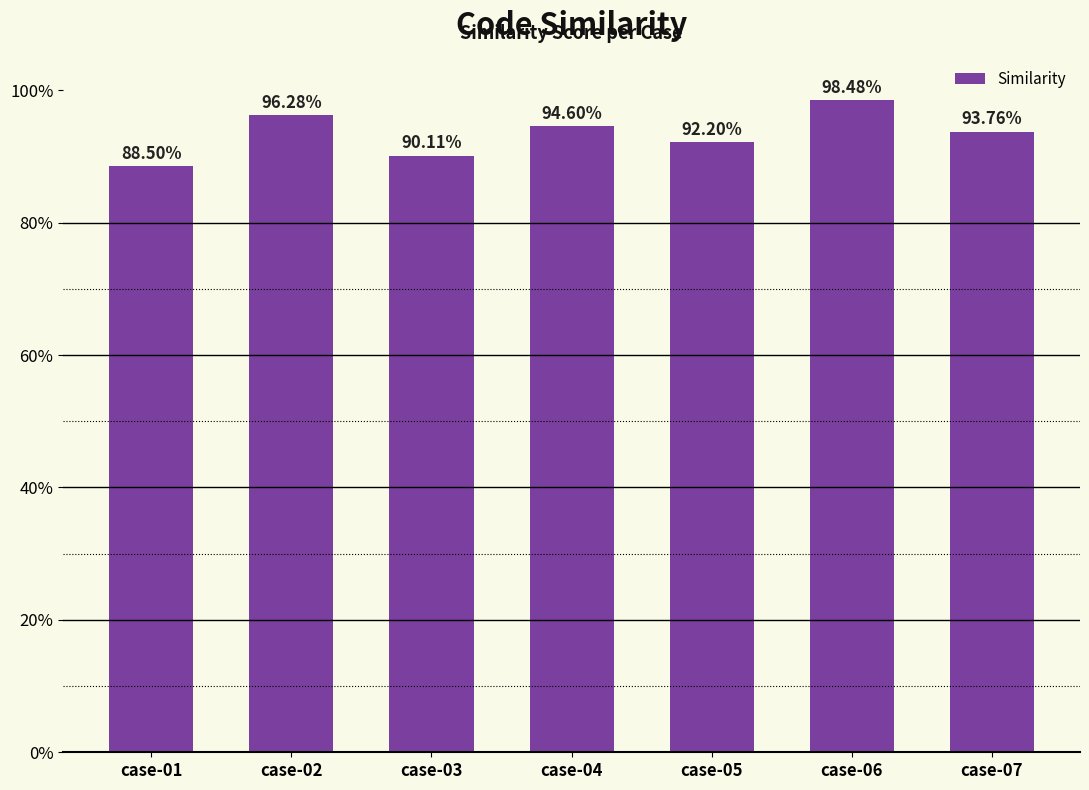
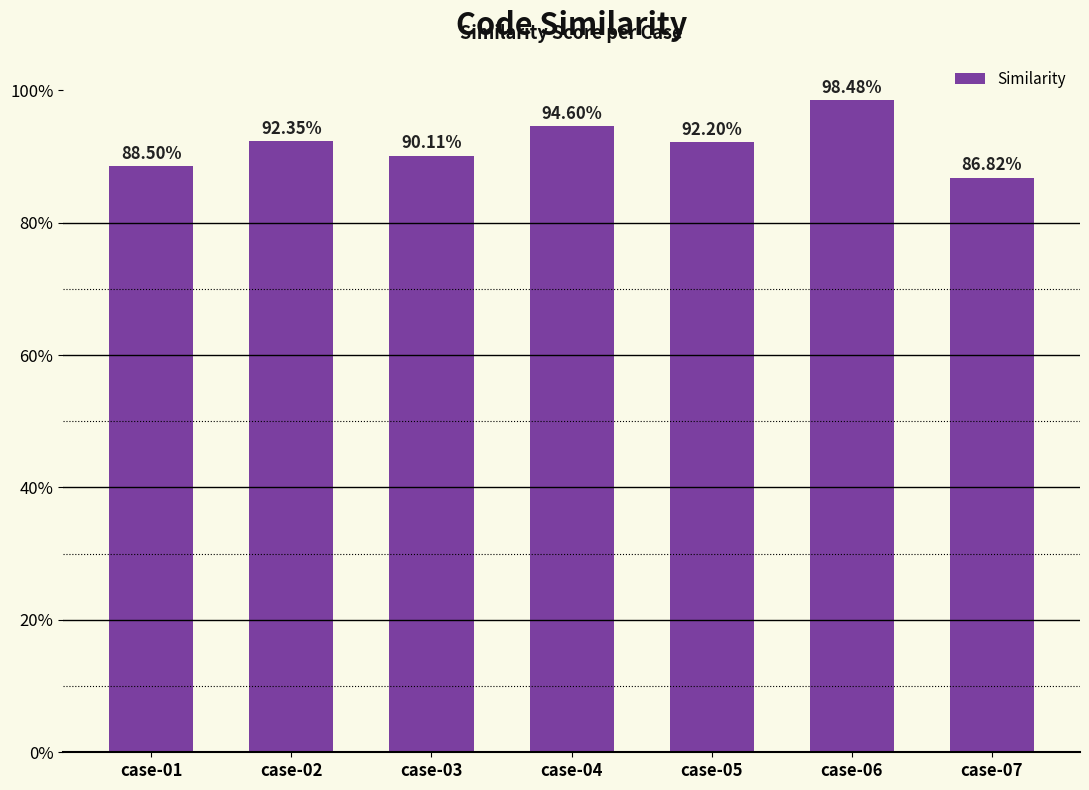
case-02: 96.28% -> 92.35%
case-07: 93.76% -> 86.82%
